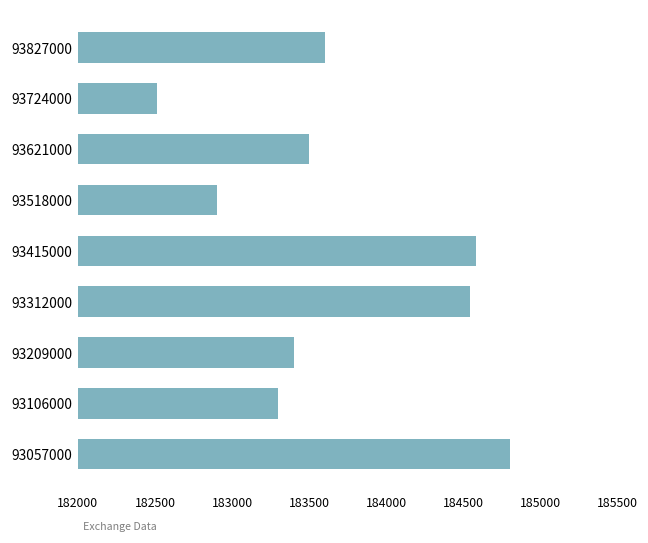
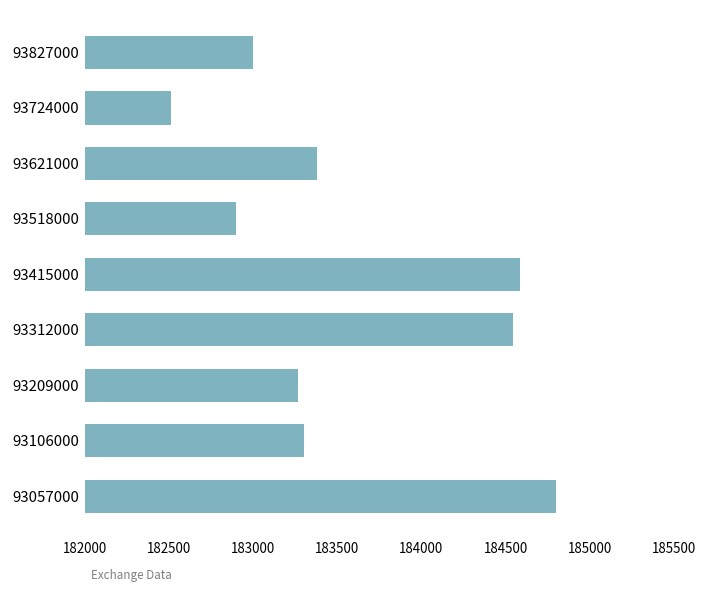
93827000: 183600 -> 183000
93621000: 183500 -> 183380
93209000: 183400 -> 183270
